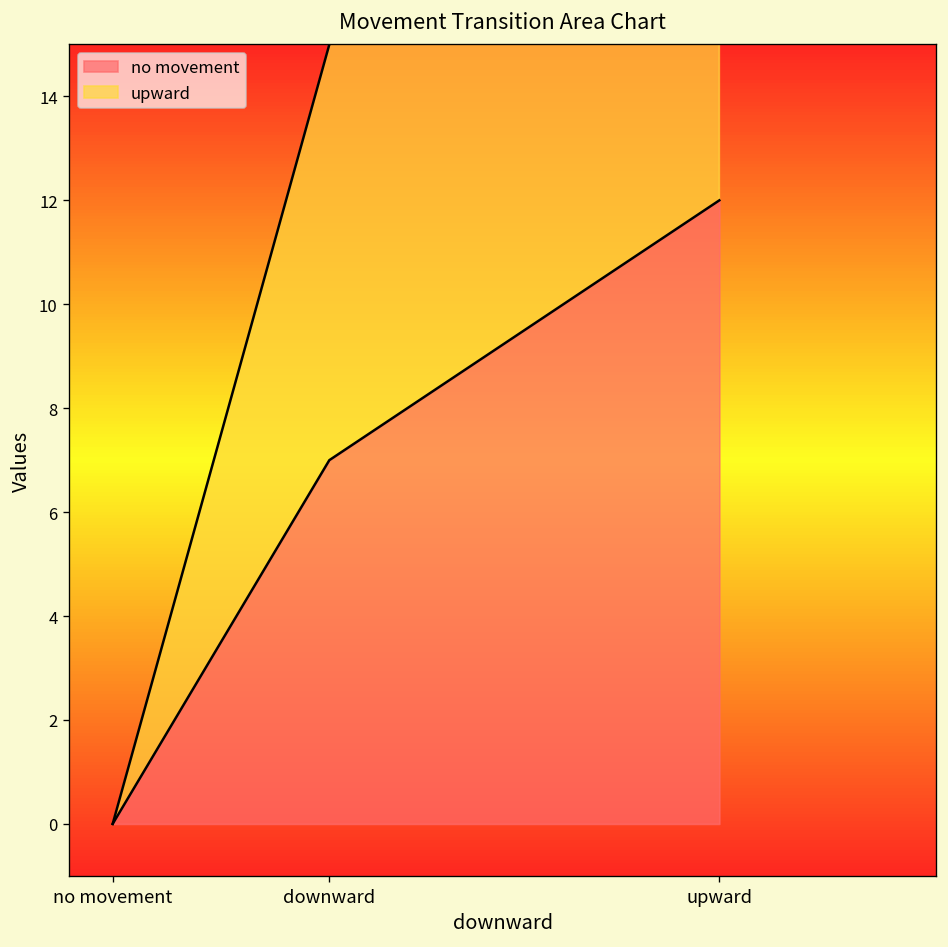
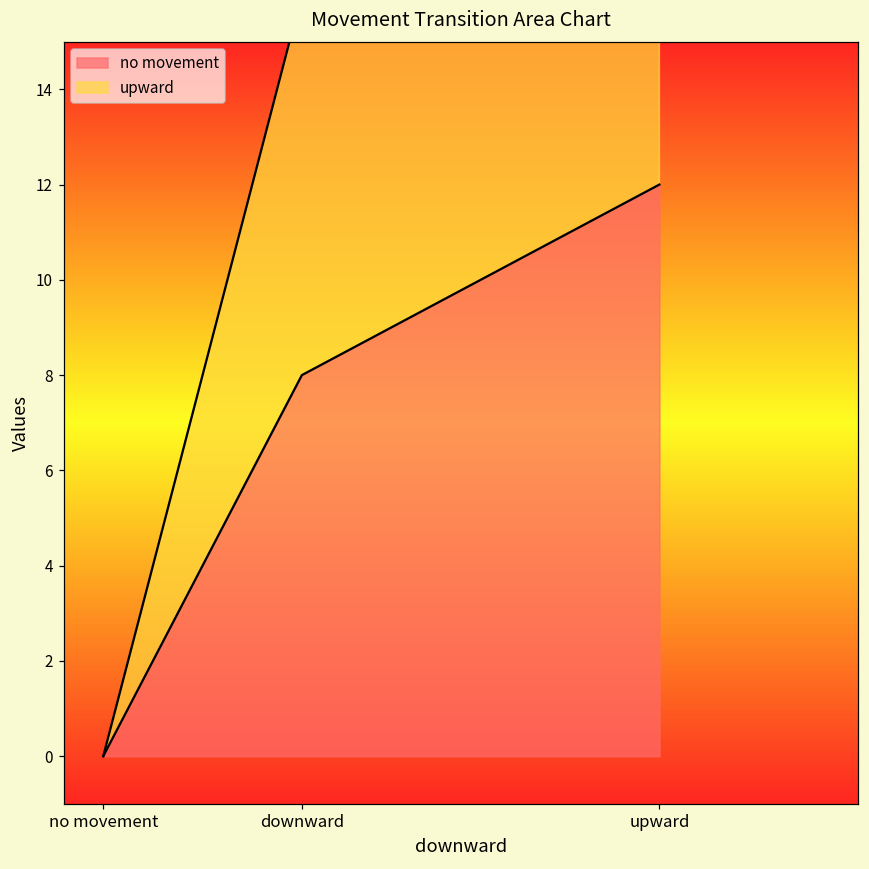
no movement, downward: 7 -> 8
